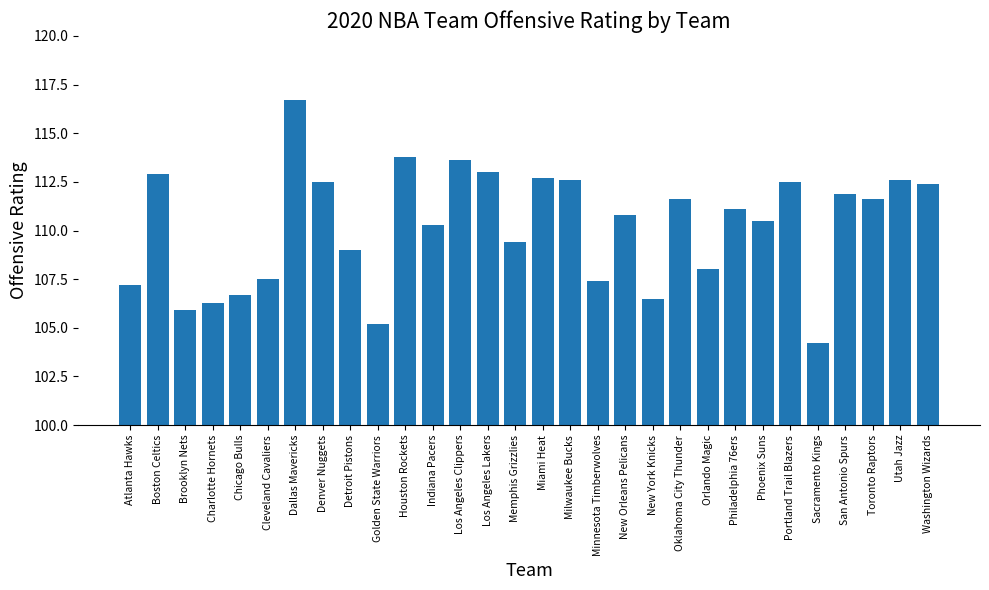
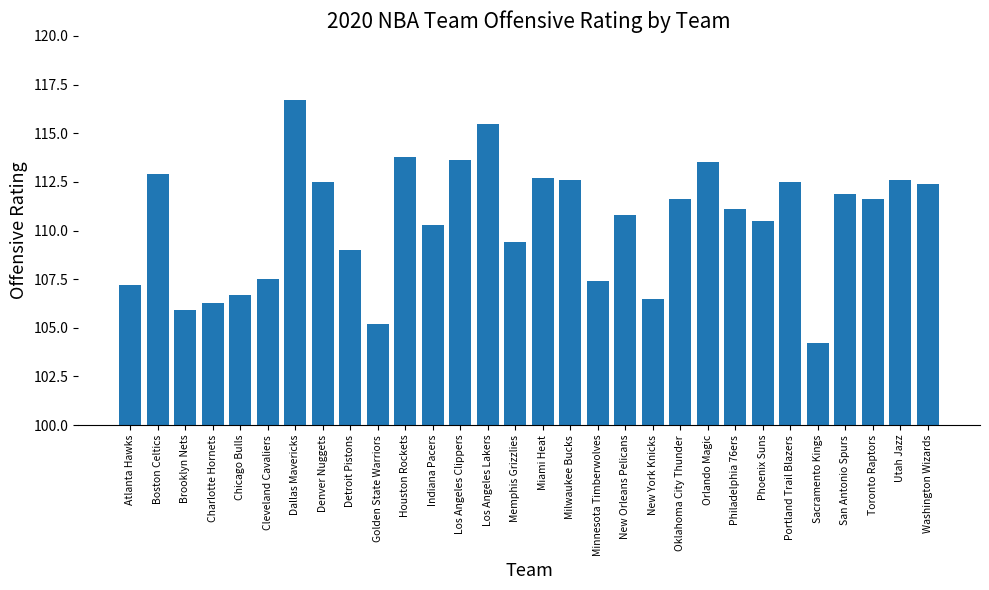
Los Angeles Lakers: 113.0 -> 115.5
Orlando Magic: 108.0 -> 113.5
